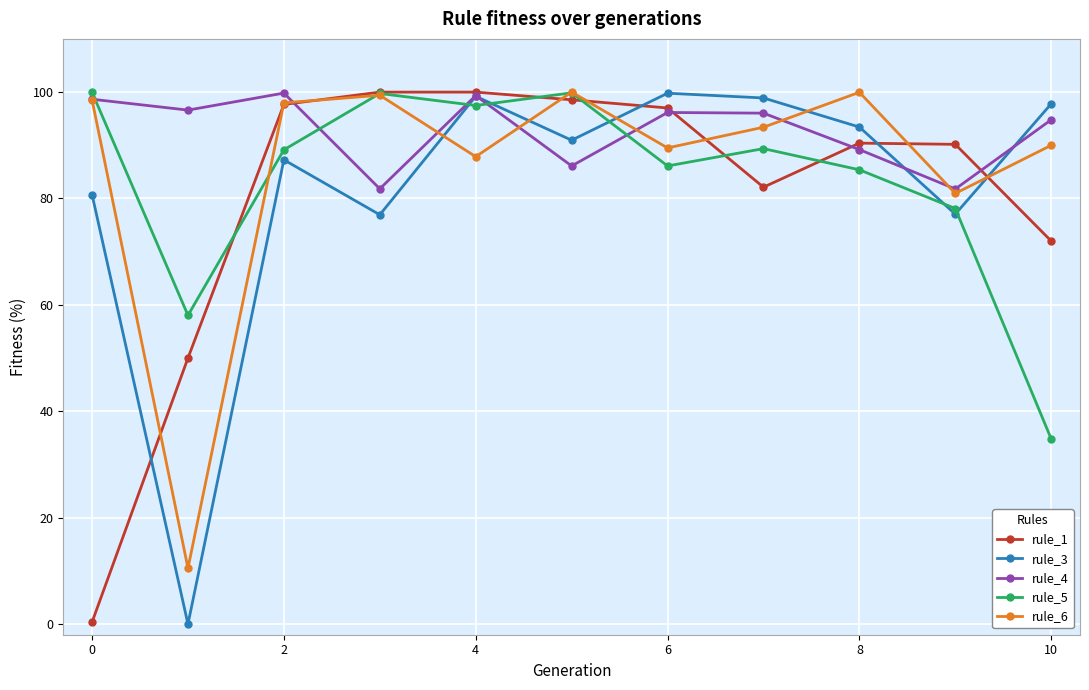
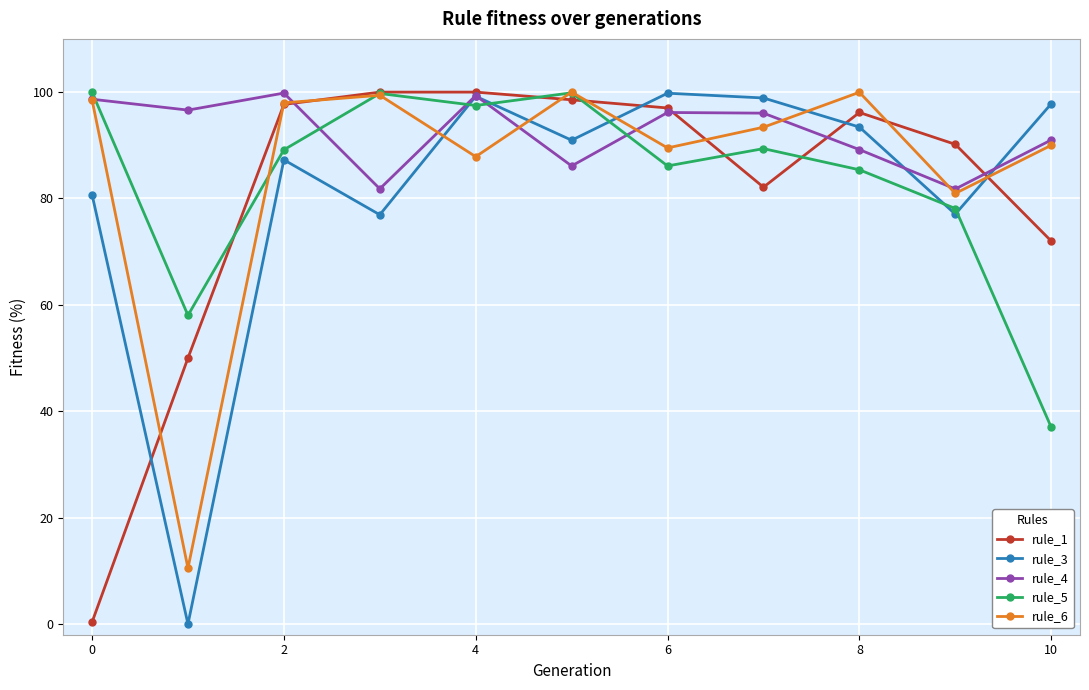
rule_1, 8: 90 -> 96
rule_4, 10: 95 -> 91
rule_5, 10: 35 -> 37
